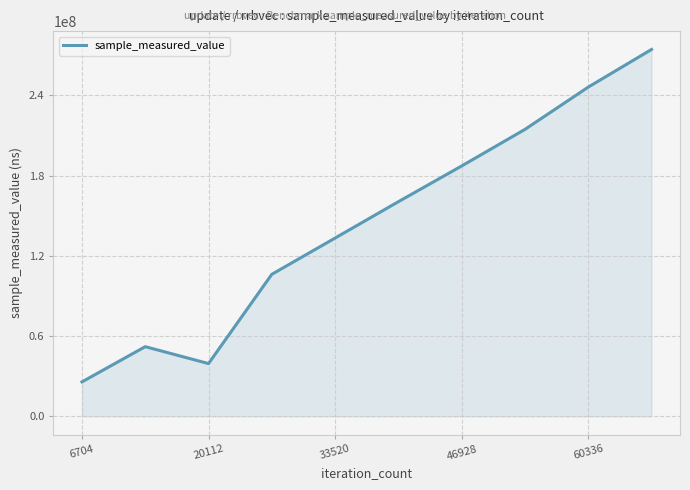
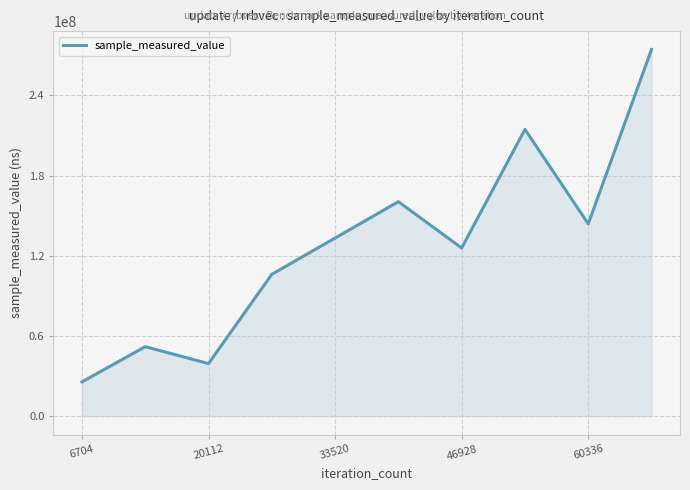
46928: 187000000 -> 126000000
60336: 246000000 -> 144000000
